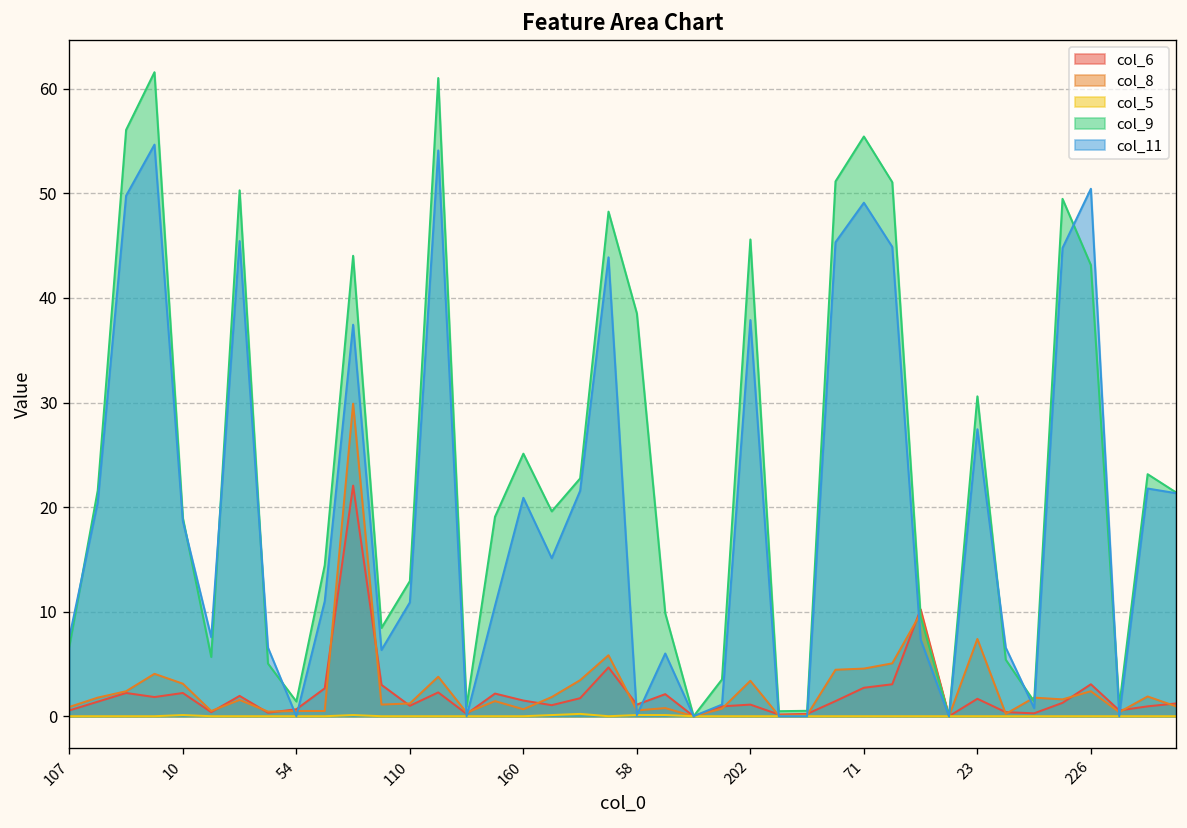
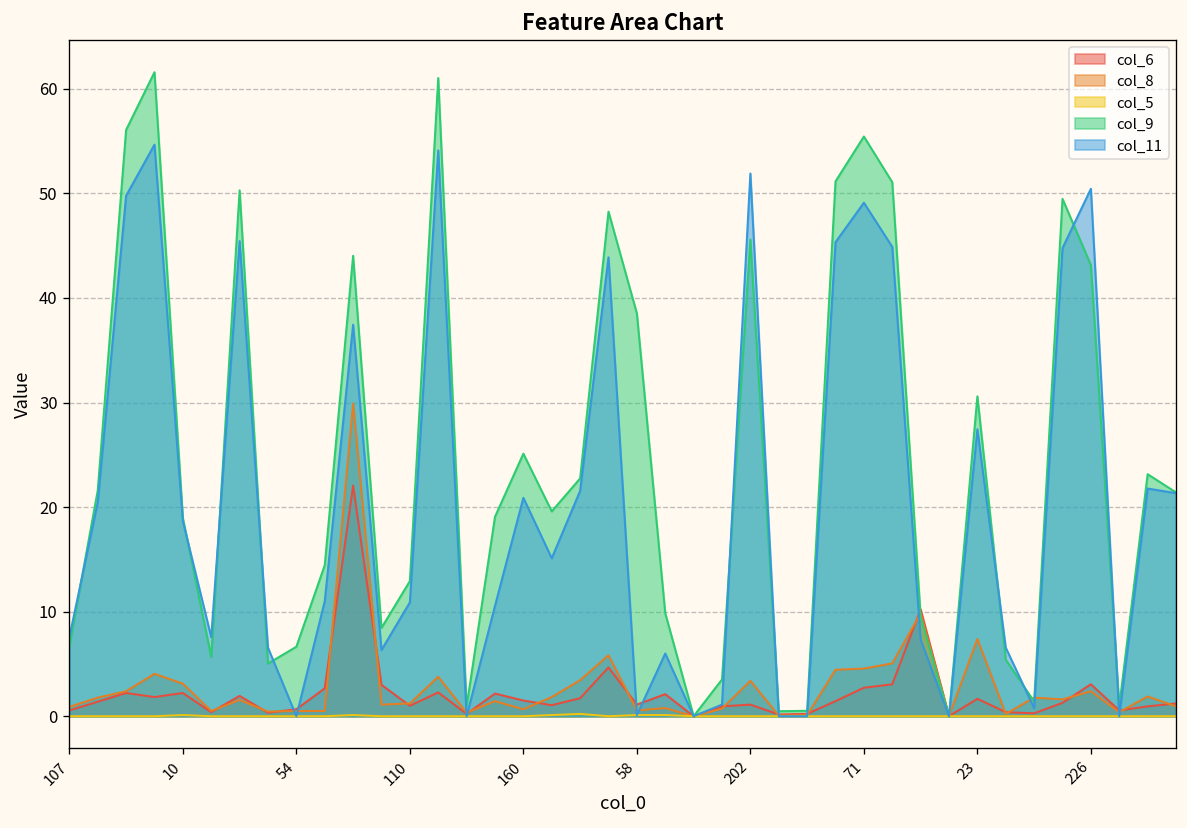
col_9, 54: 1 -> 7
col_11, 202: 38 -> 52
